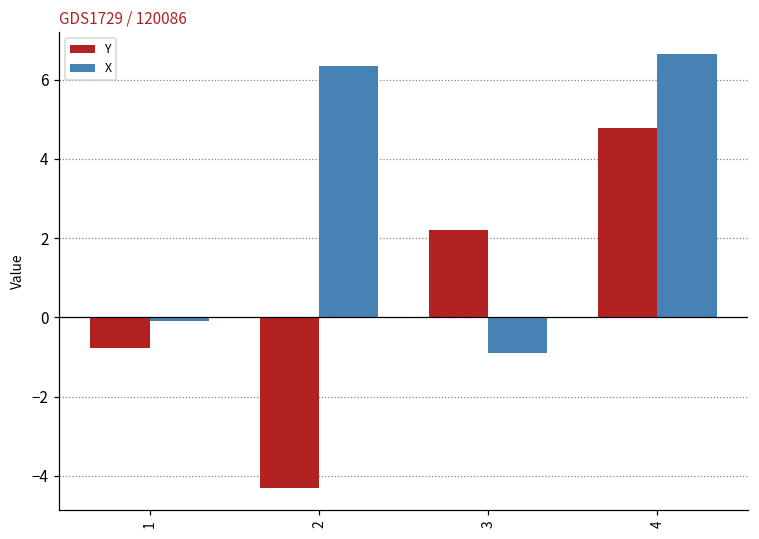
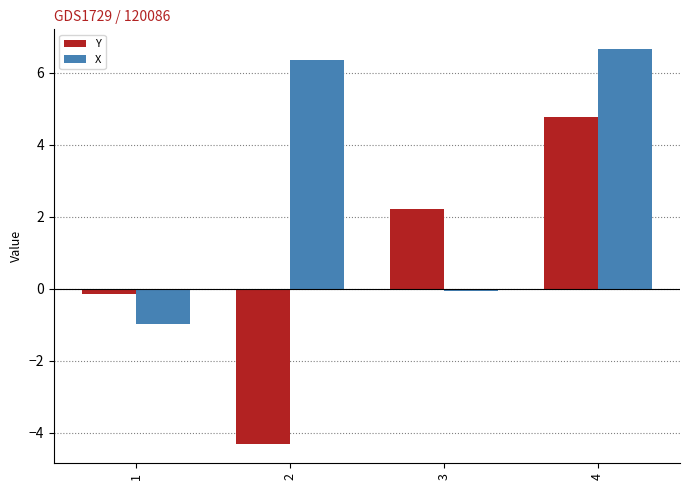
Y, 1: -0.8 -> -0.2
X, 1: -0.1 -> -1.0
X, 3: -0.9 -> -0.1
